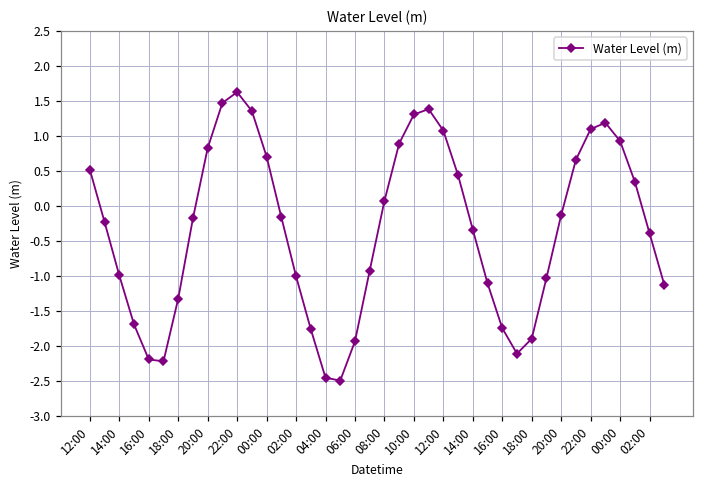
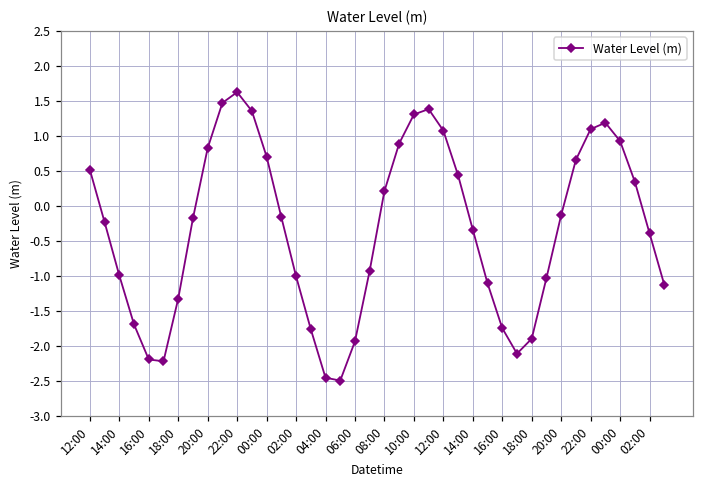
08:00: 0.1 -> 0.2
